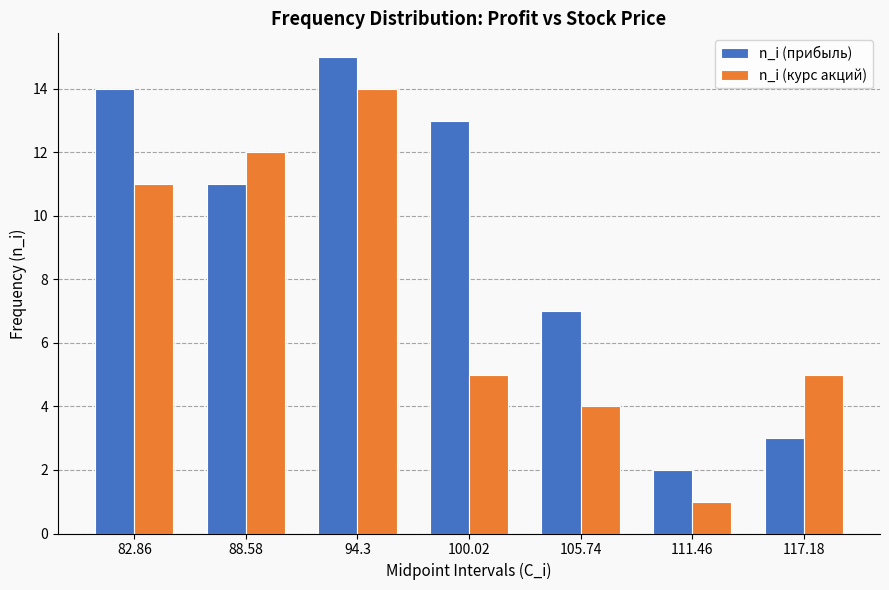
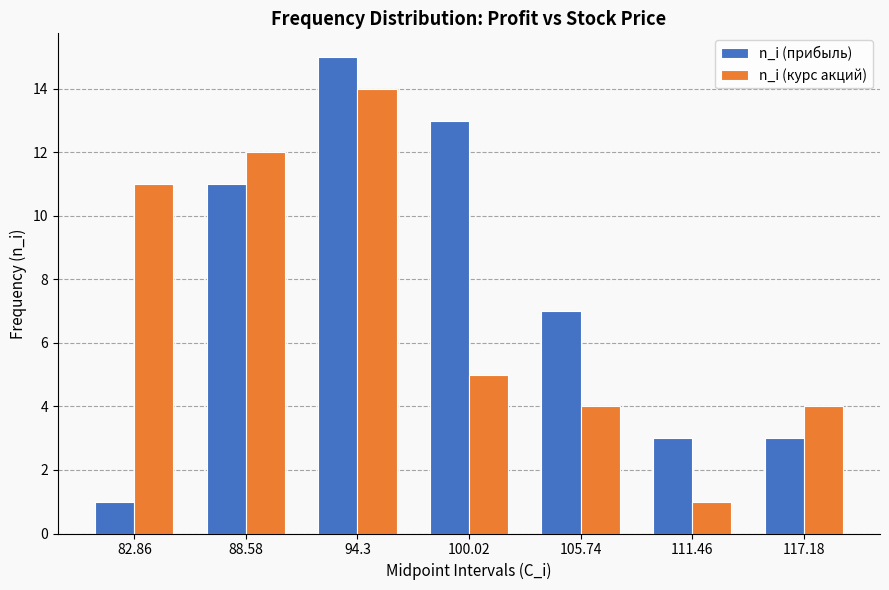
n_i (прибыль), 82.86: 14 -> 1
n_i (прибыль), 111.46: 2 -> 3
n_i (курс акций), 117.18: 5 -> 4
